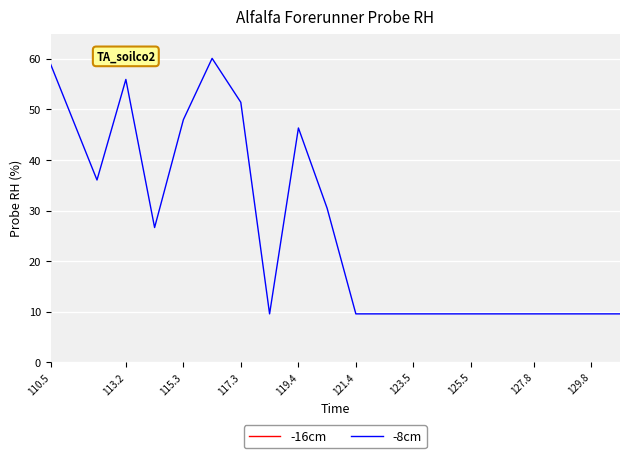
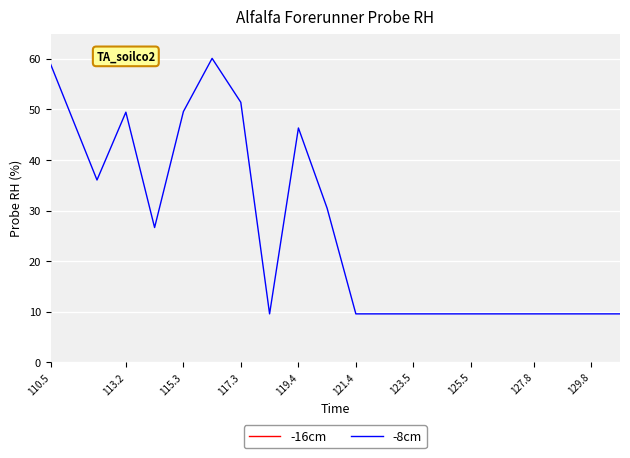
-8cm, 113.2: 56 -> 49
-8cm, 115.3: 48 -> 50
